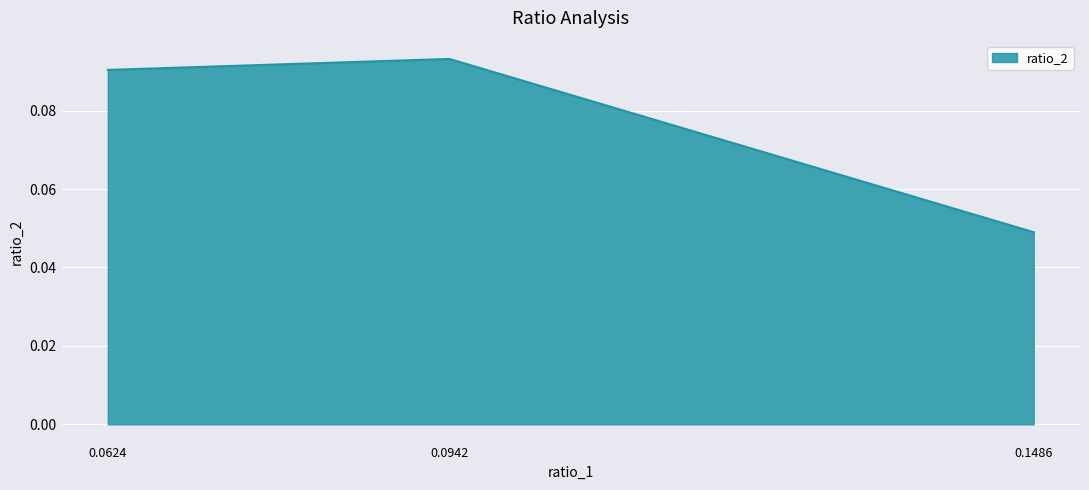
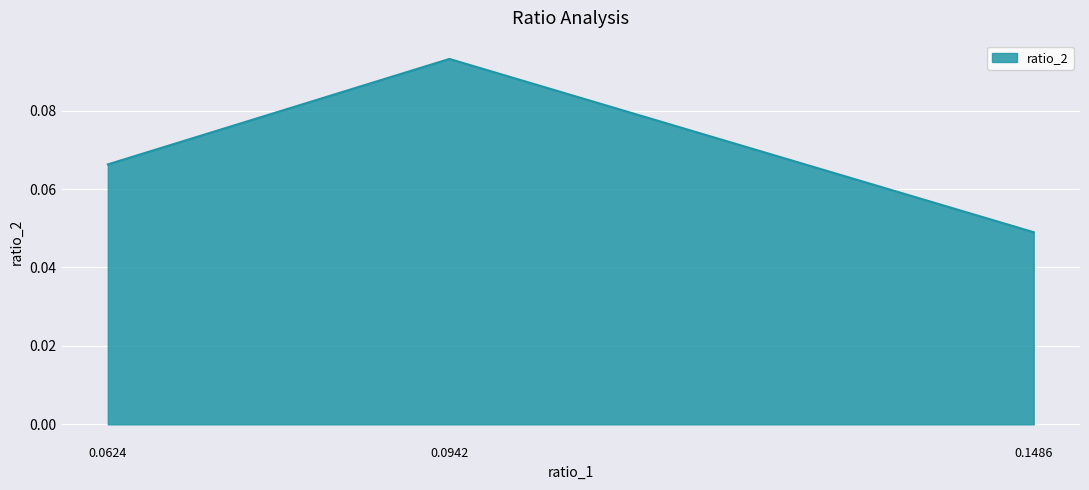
0.0624: 0.090 -> 0.066
